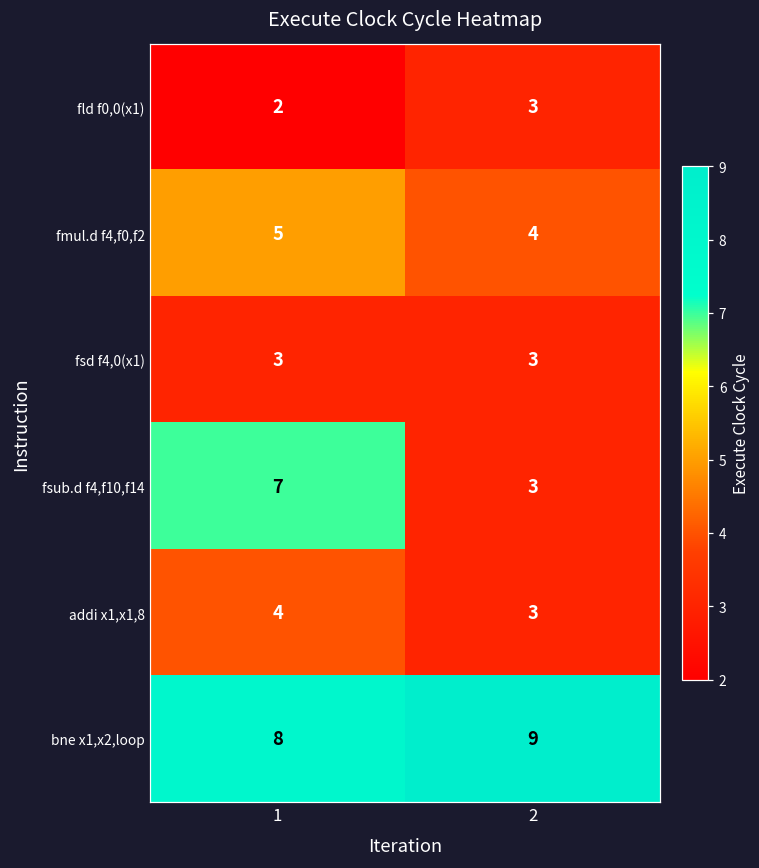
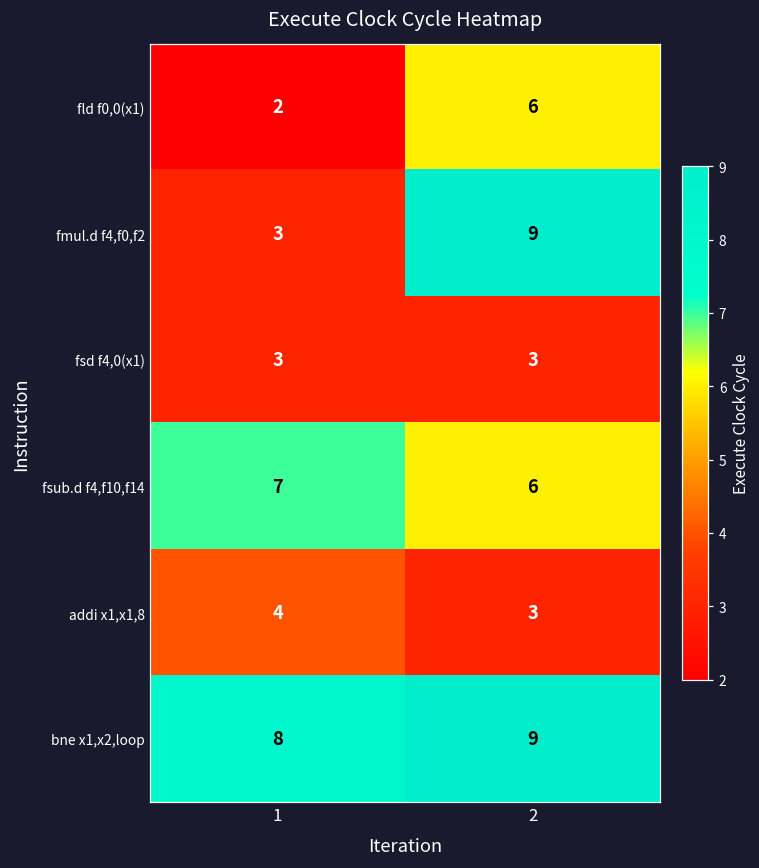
fld f0,0(x1), 2: 3 -> 6
fmul.d f4,f0,f2, 1: 5 -> 3
fmul.d f4,f0,f2, 2: 4 -> 9
fsub.d f4,f10,f14, 2: 3 -> 6
